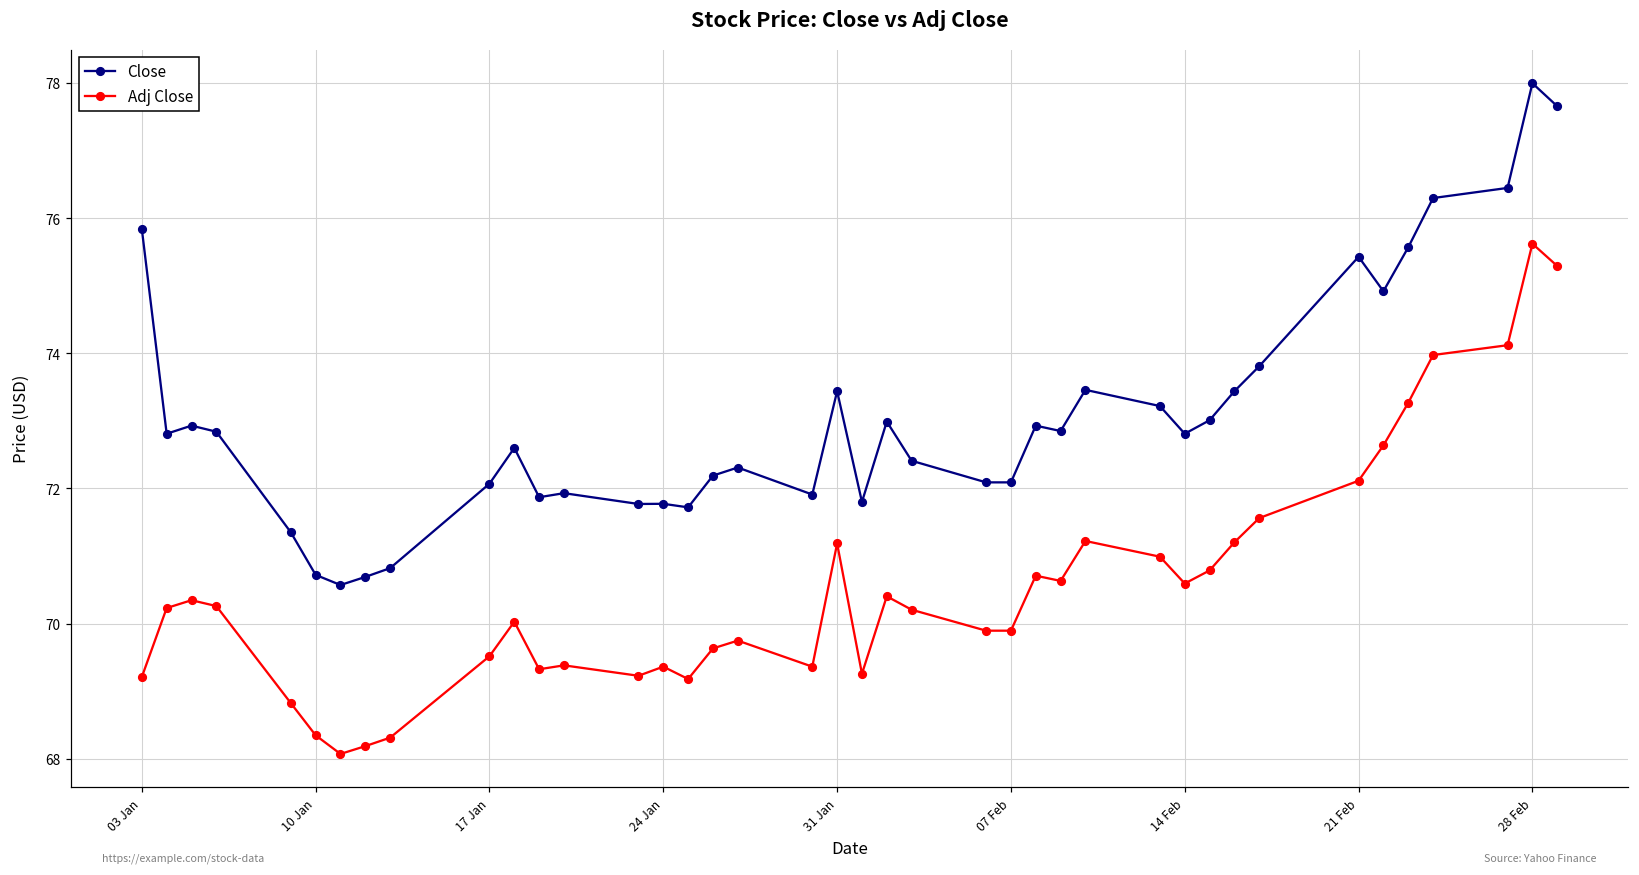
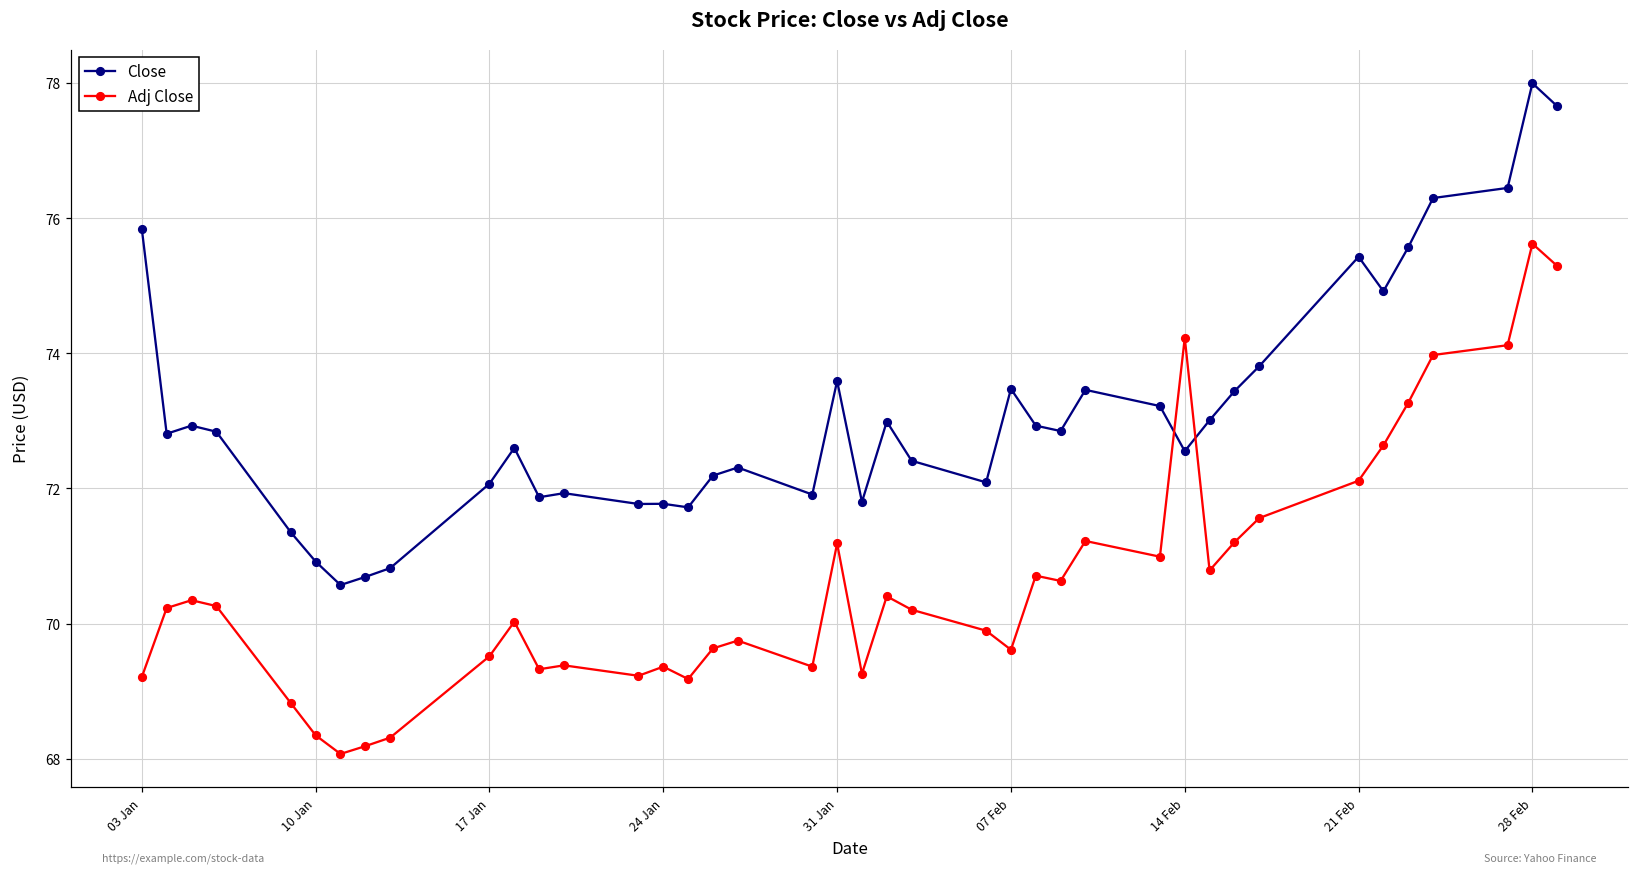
Close, 10 Jan: 70.7 -> 70.9
Close, 31 Jan: 73.4 -> 73.6
Close, 07 Feb: 72.1 -> 73.5
Adj Close, 07 Feb: 69.9 -> 69.6
Close, 14 Feb: 72.8 -> 72.6
Adj Close, 14 Feb: 70.6 -> 74.2
